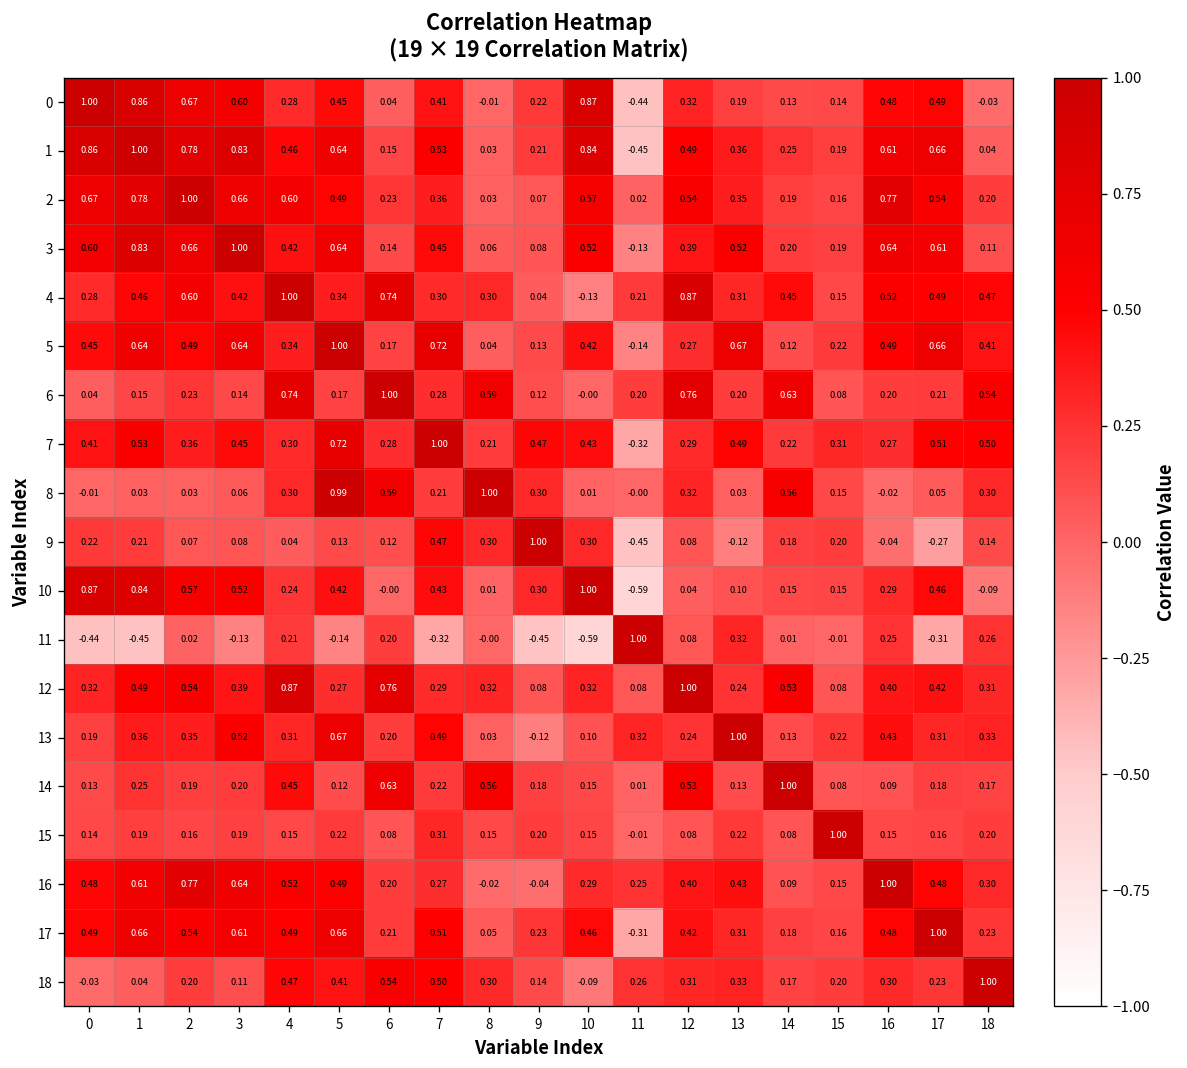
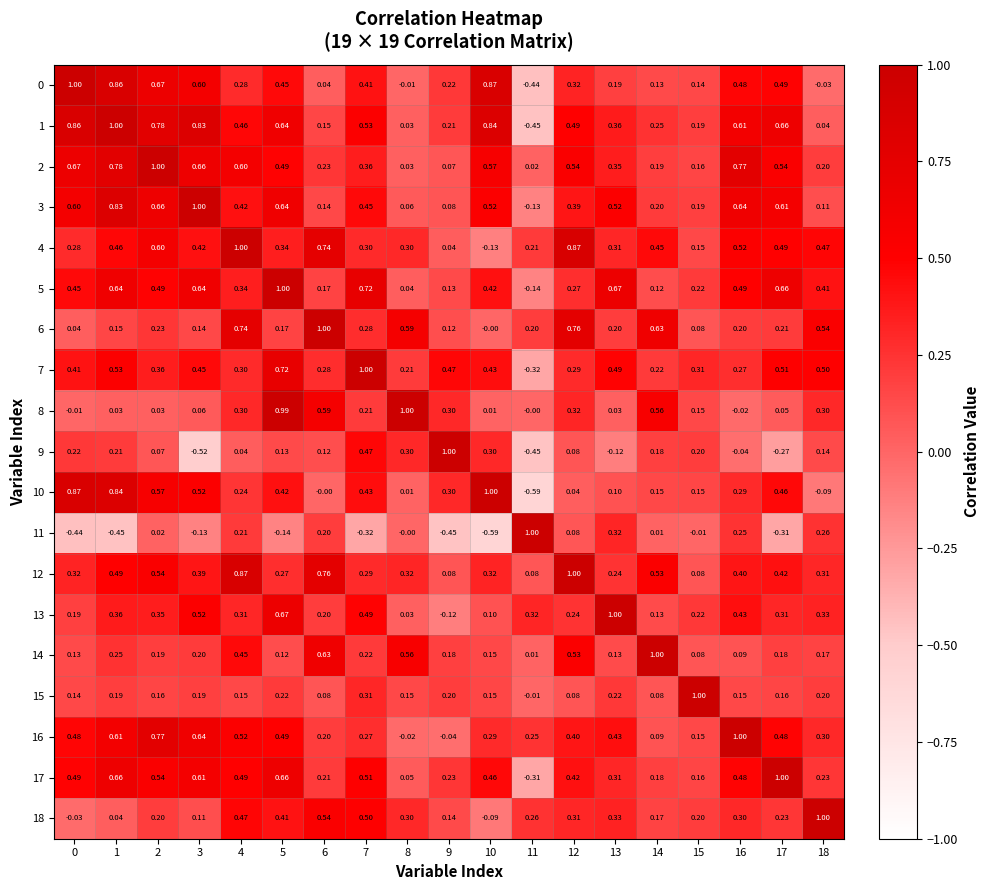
9, 3: 0.08 -> -0.52
